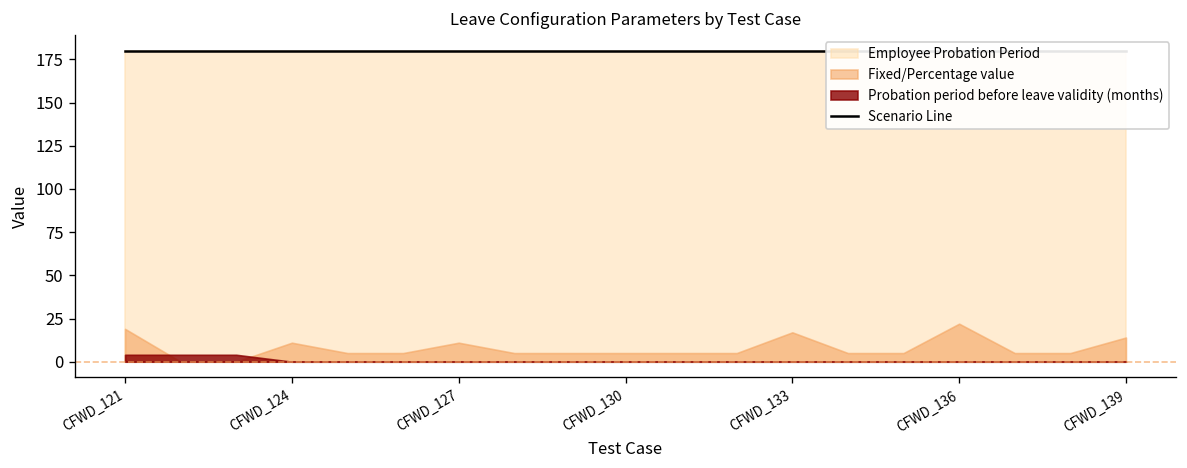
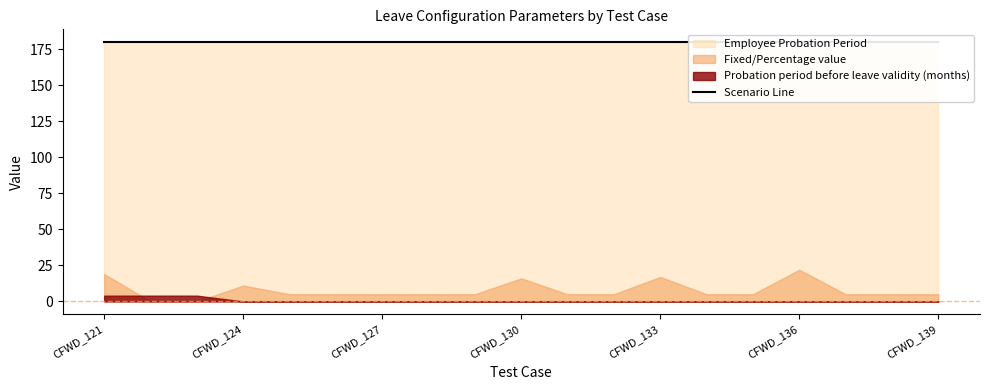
Fixed/Percentage value, CFWD_127: 11 -> 5
Fixed/Percentage value, CFWD_130: 5 -> 16
Fixed/Percentage value, CFWD_139: 14 -> 5
